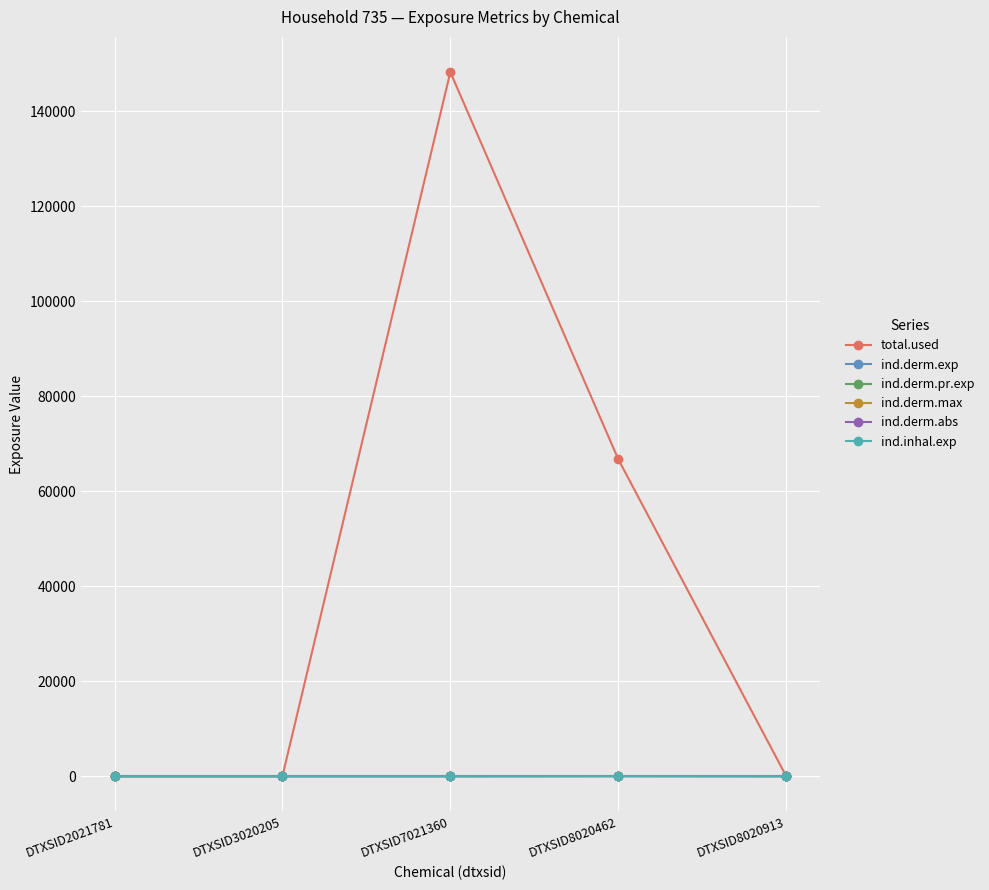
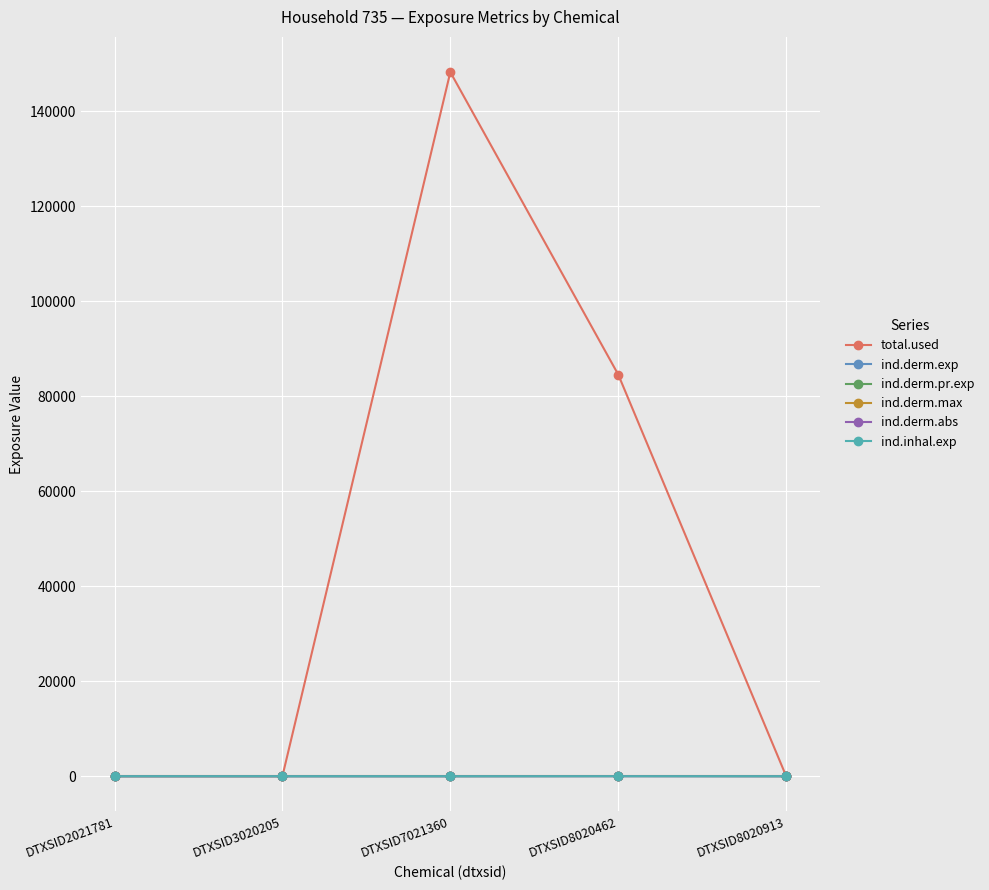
total.used, DTXSID8020462: 67000 -> 85000
